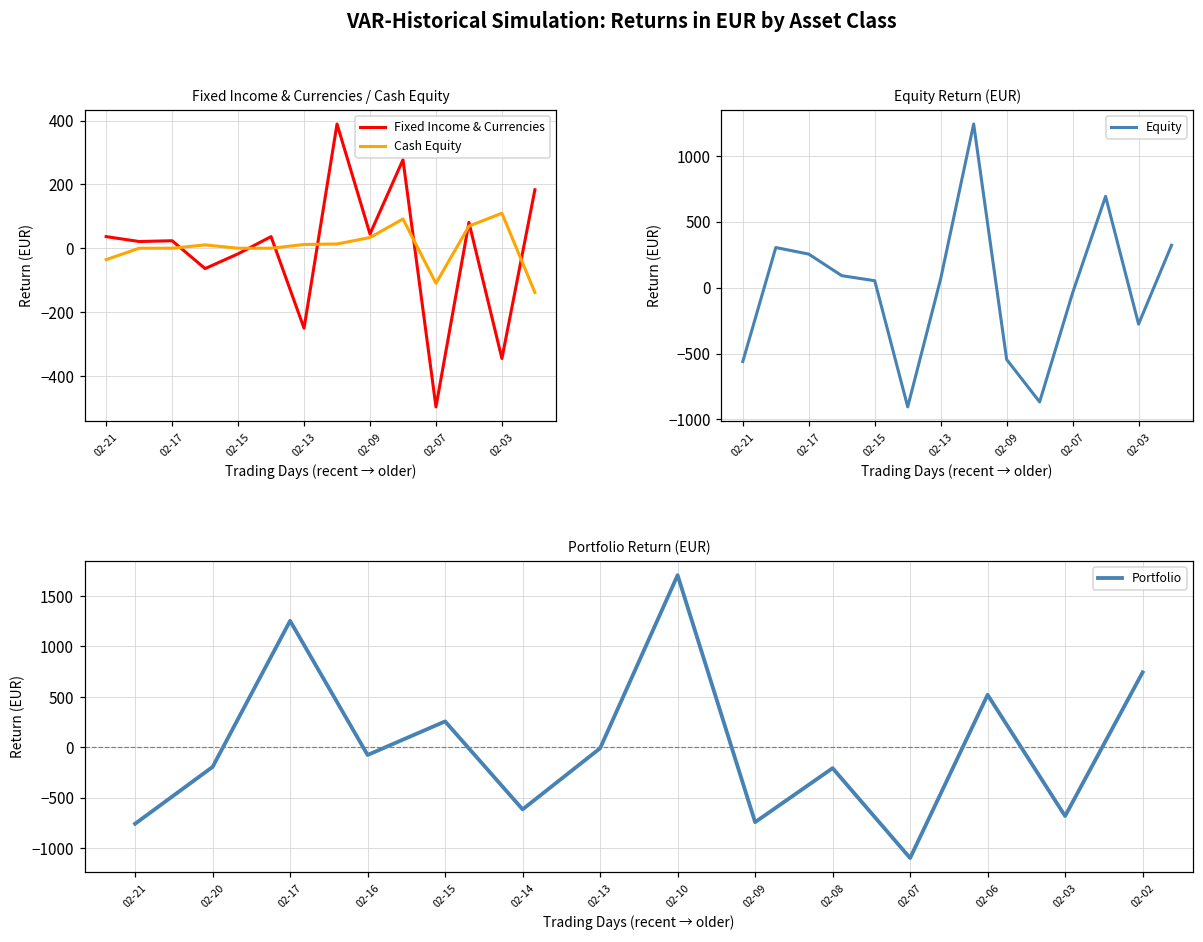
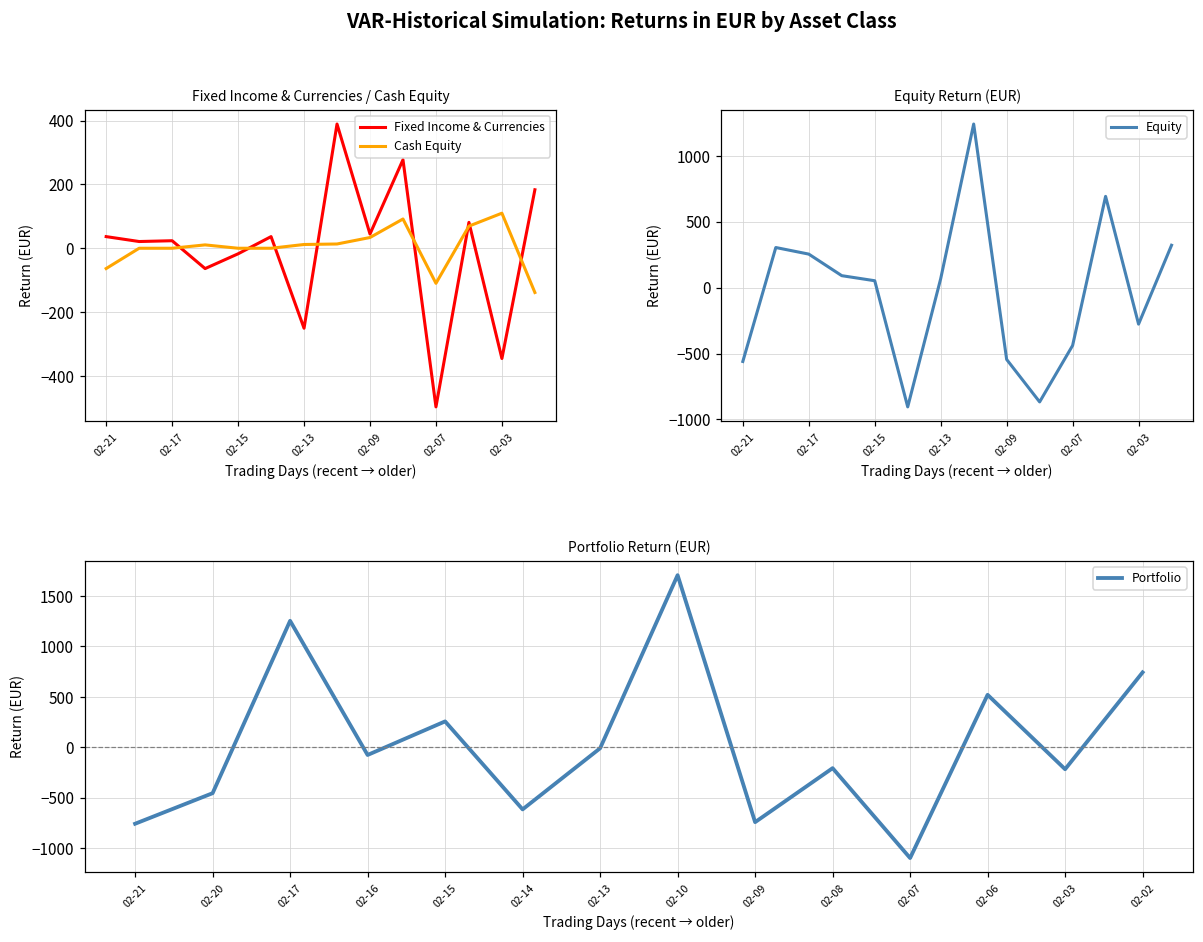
Fixed Income & Currencies / Cash Equity, Cash Equity, 02-21: -40 -> -60
Equity Return (EUR), 02-07: -40 -> -440
Portfolio Return (EUR), 02-20: -200 -> -500
Portfolio Return (EUR), 02-03: -700 -> -200
